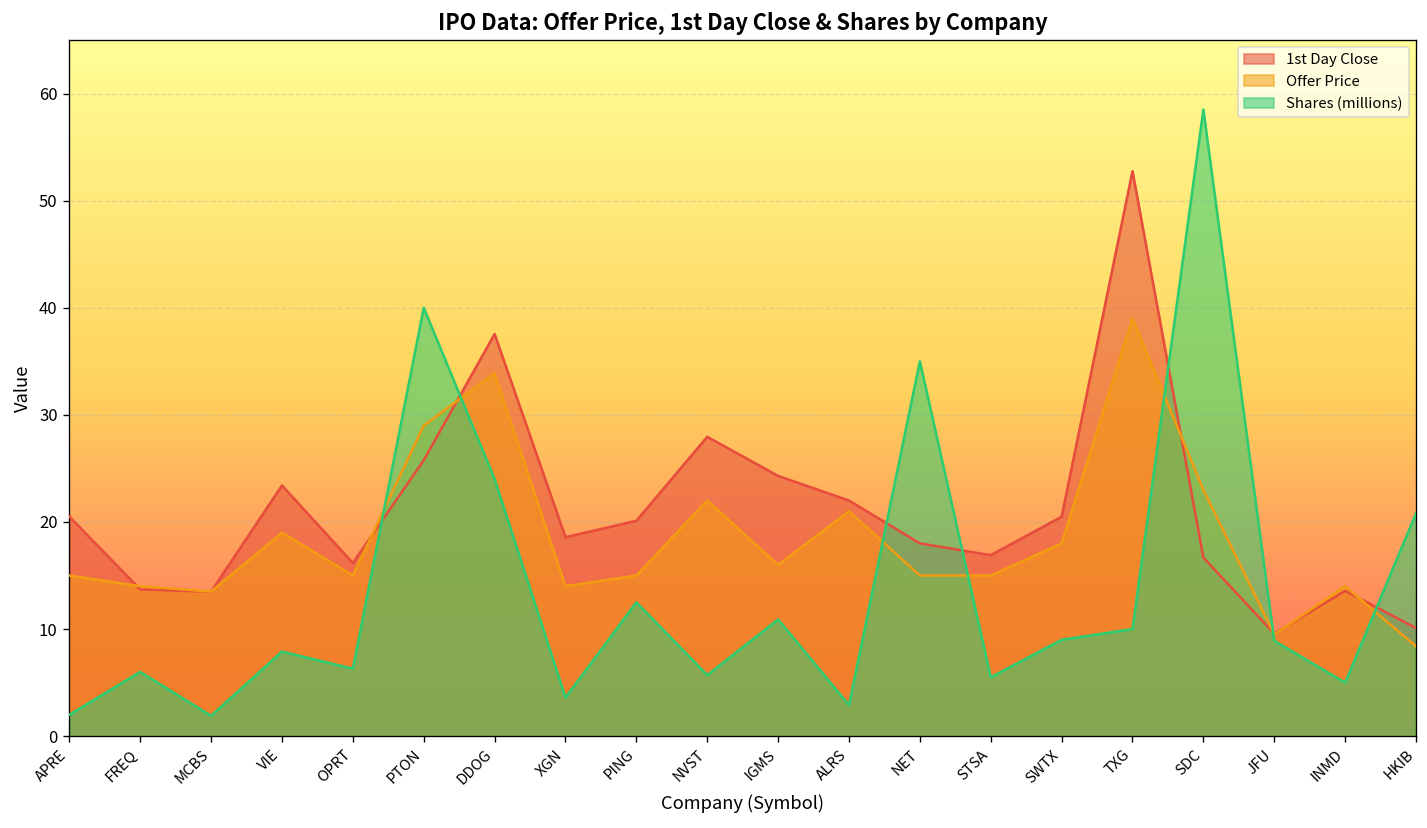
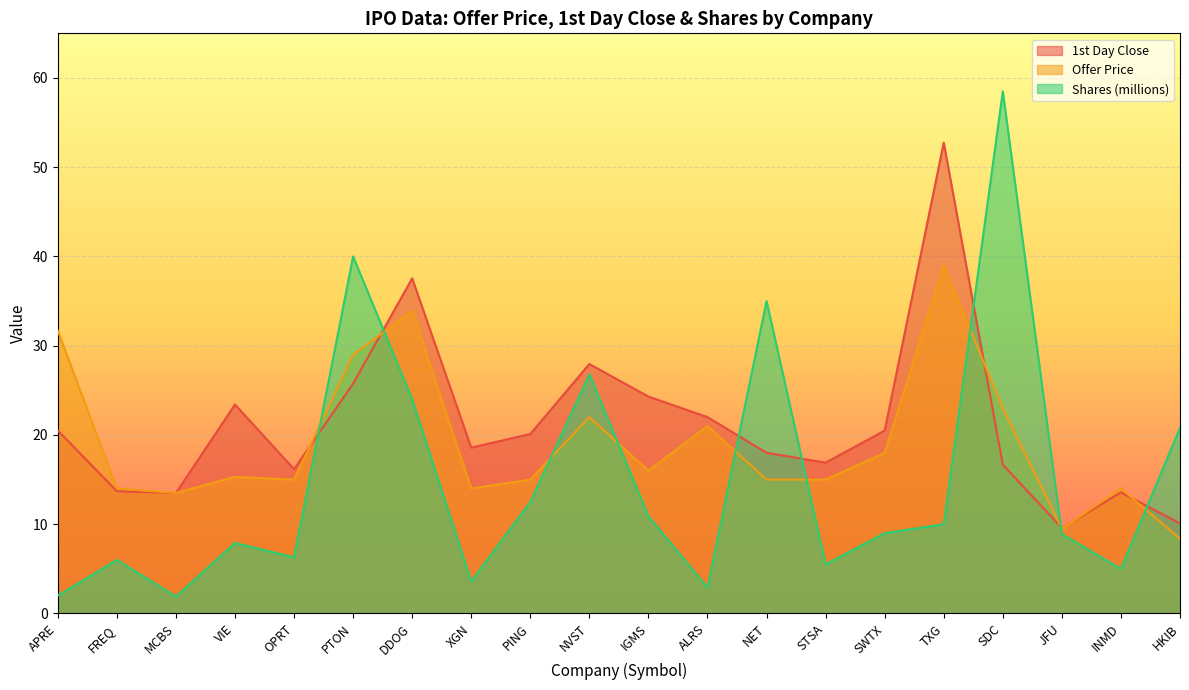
Offer Price, APRE: 15 -> 32
Offer Price, VIE: 19 -> 15
Shares (millions), NVST: 6 -> 27
